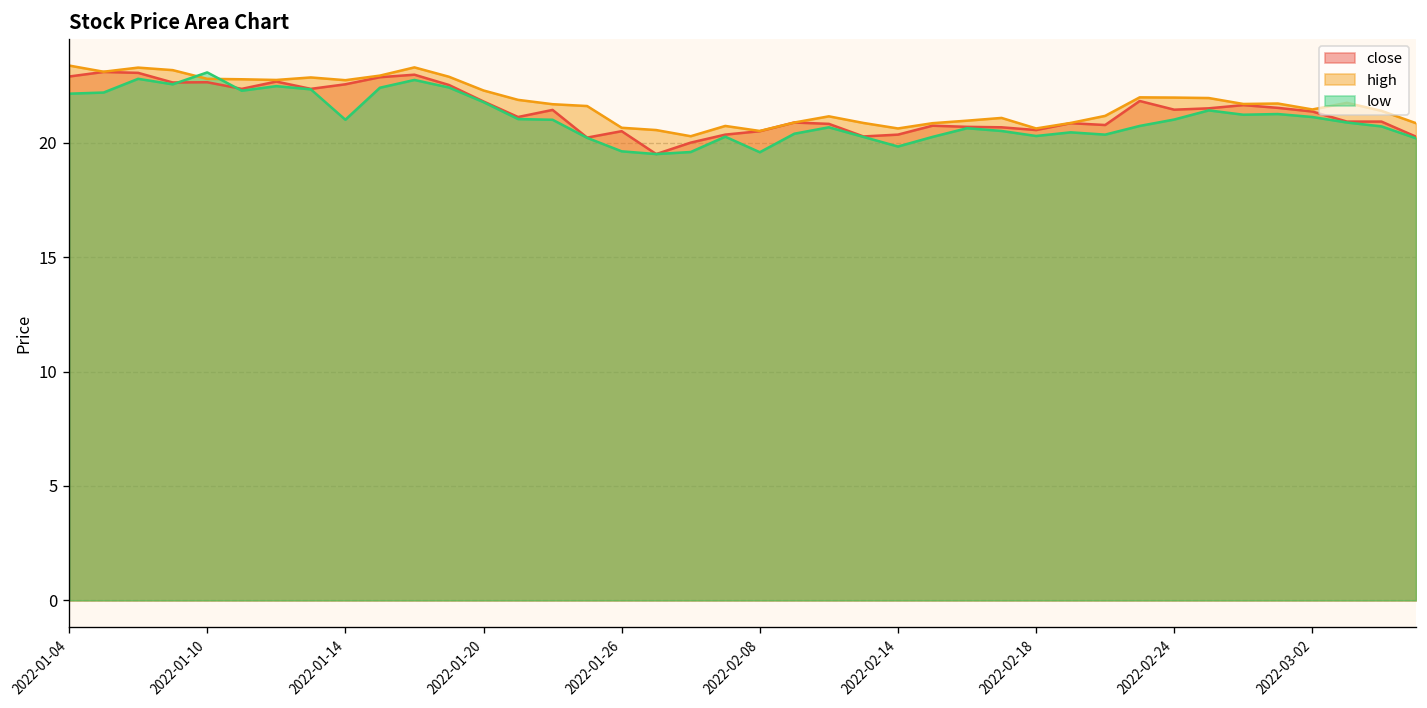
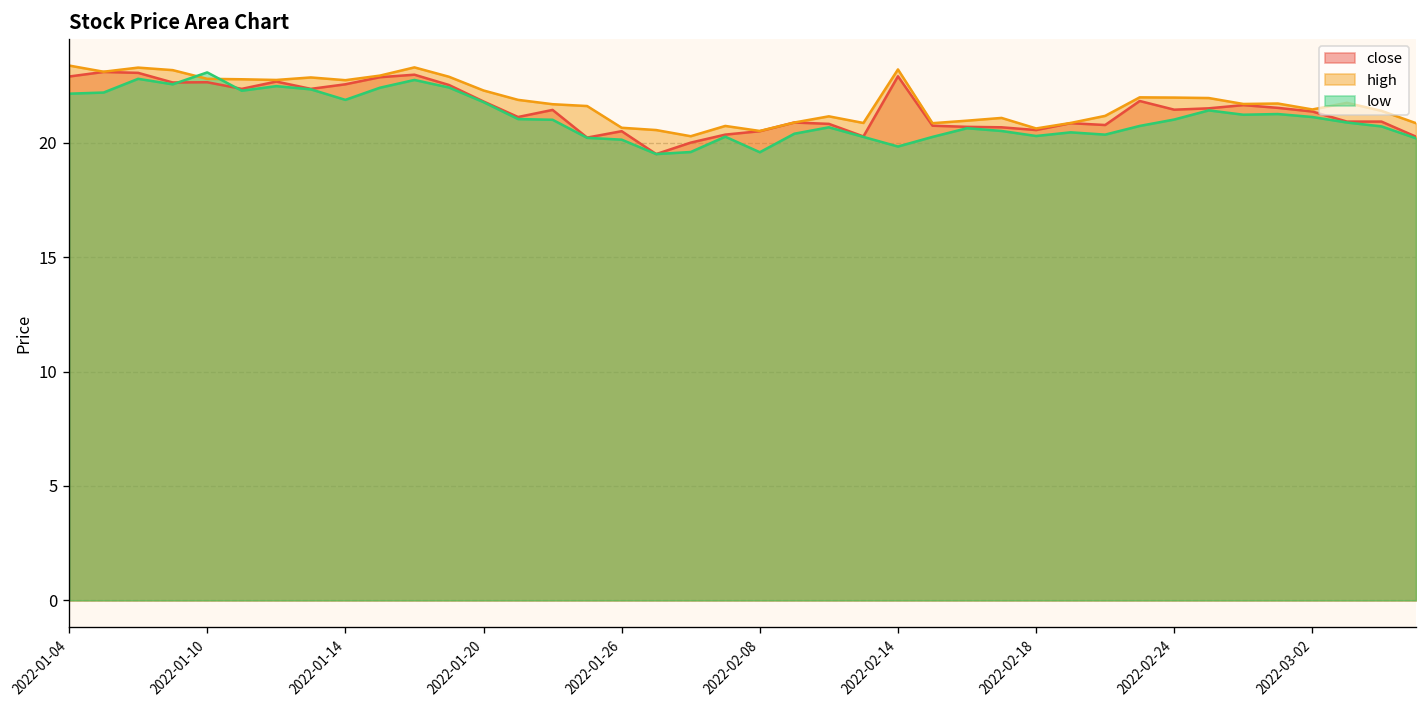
low, 2022-01-14: 21.0 -> 21.9
low, 2022-01-26: 19.6 -> 20.1
close, 2022-02-14: 20.4 -> 22.9
high, 2022-02-14: 20.6 -> 23.2
